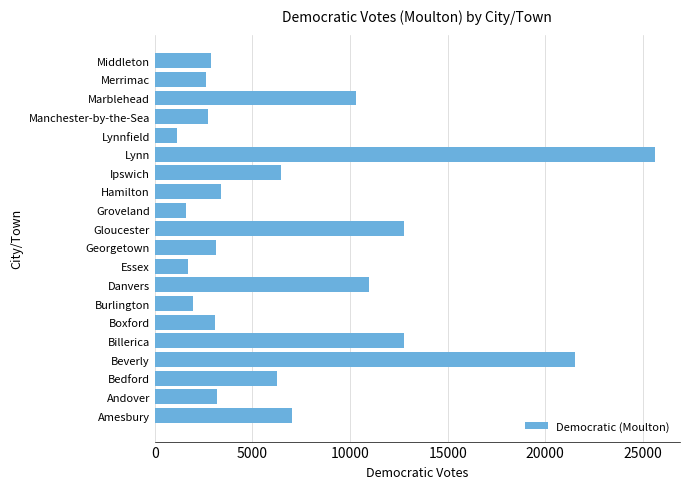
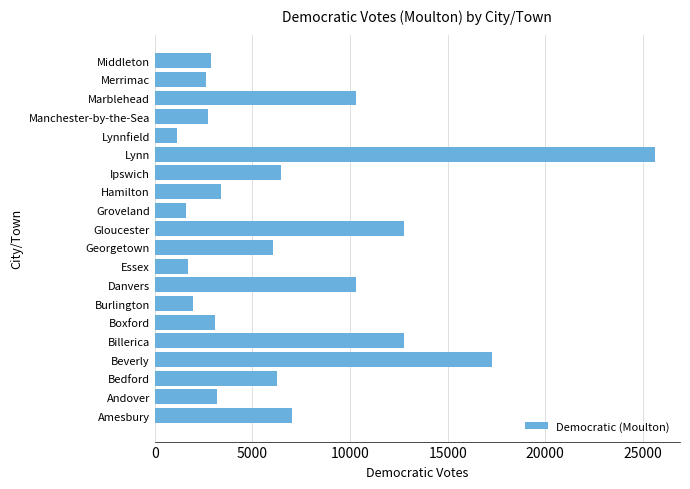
Georgetown: 3100 -> 6100
Danvers: 11000 -> 10300
Beverly: 21500 -> 17200
